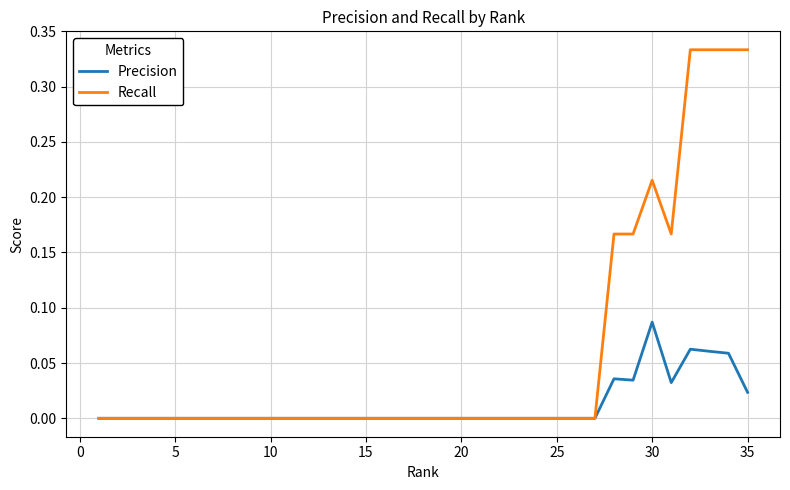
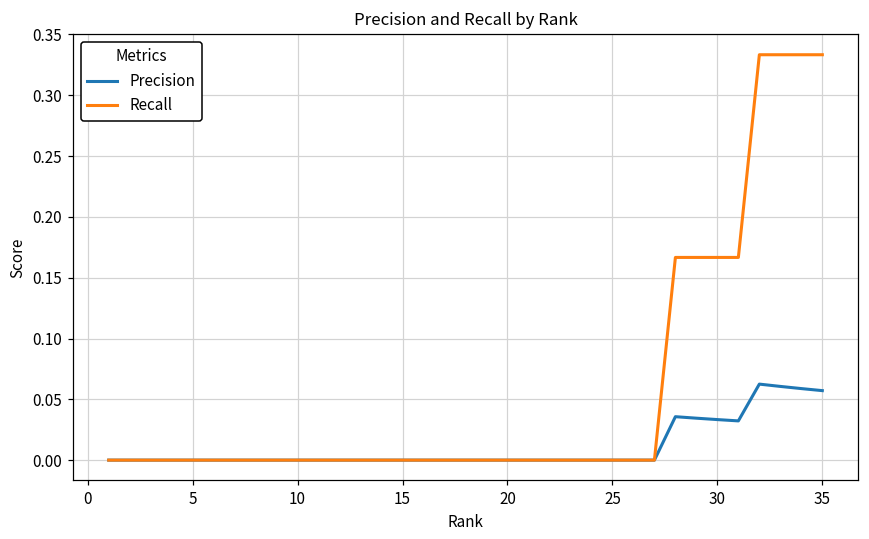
Precision, 30: 0.087 -> 0.033
Recall, 30: 0.215 -> 0.167
Precision, 35: 0.023 -> 0.057
